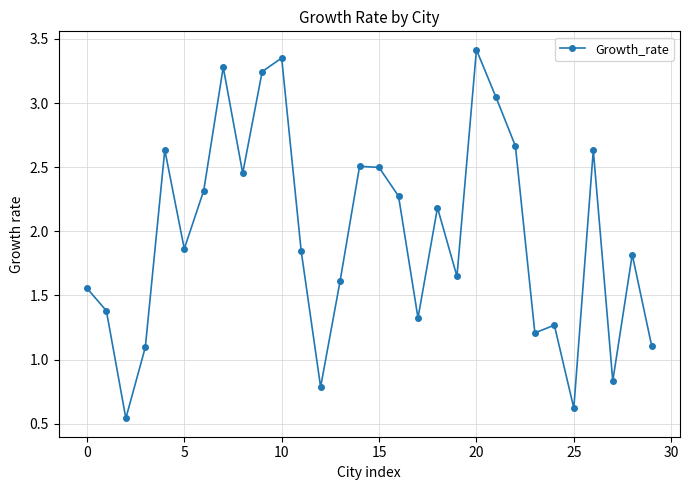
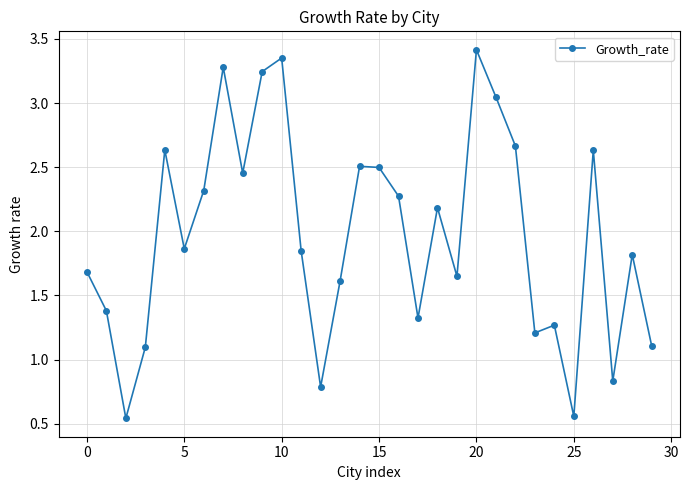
0: 1.56 -> 1.68
25: 0.62 -> 0.56
